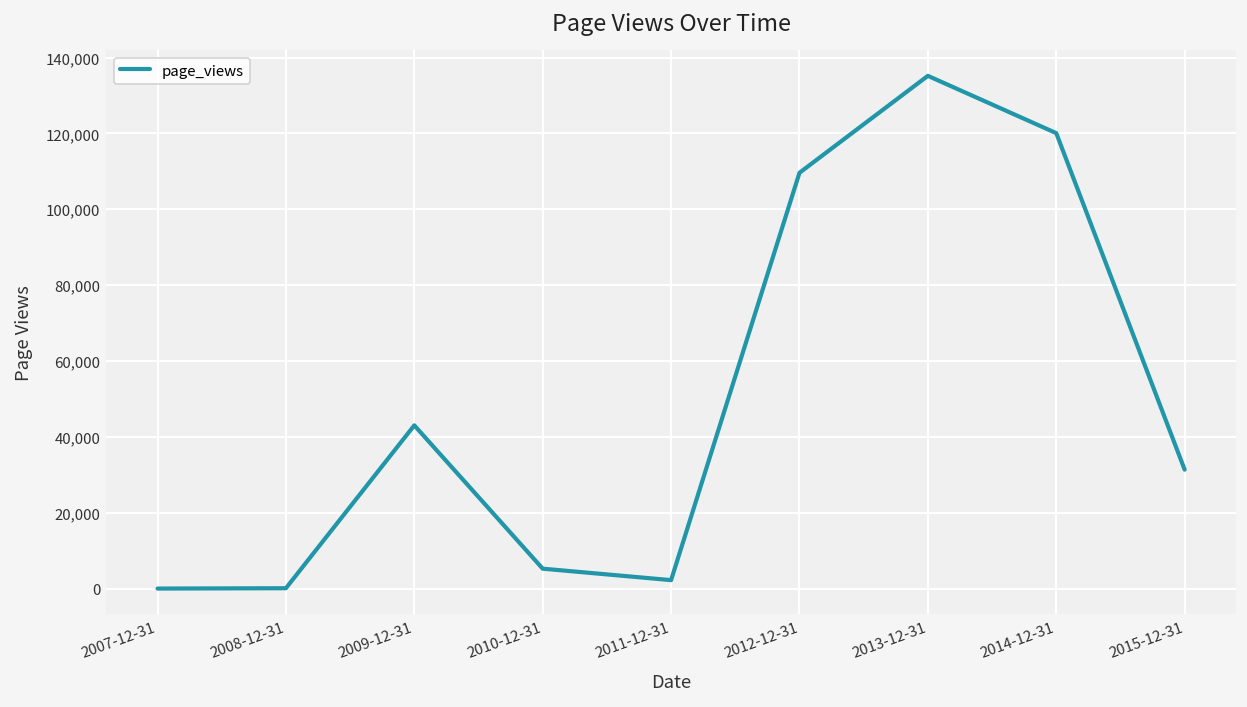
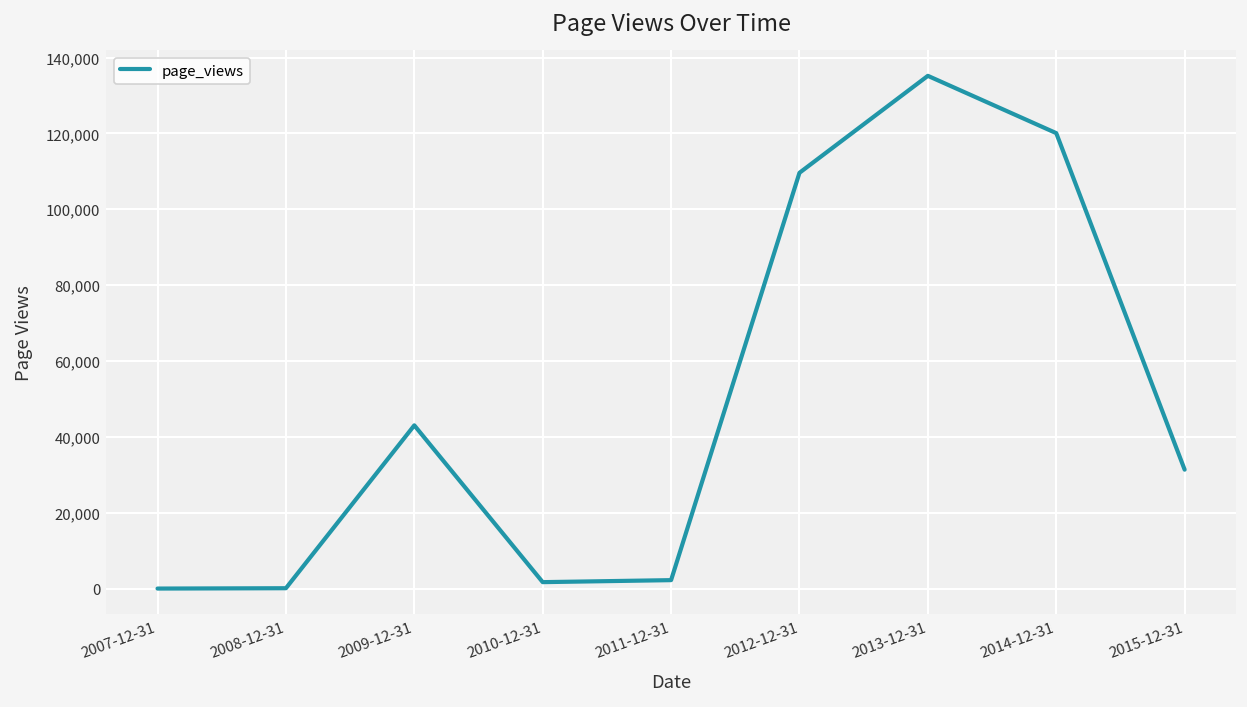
2010-12-31: 5,000 -> 2,000
